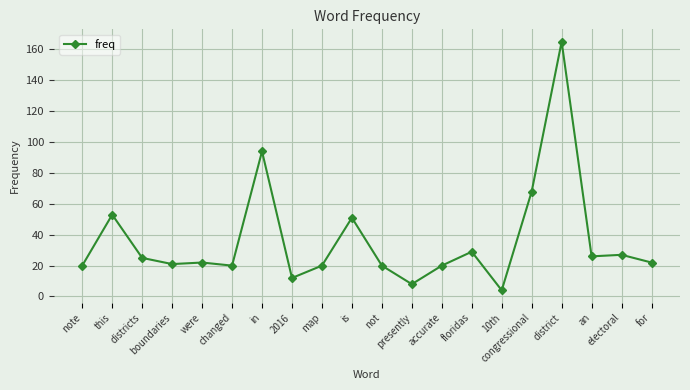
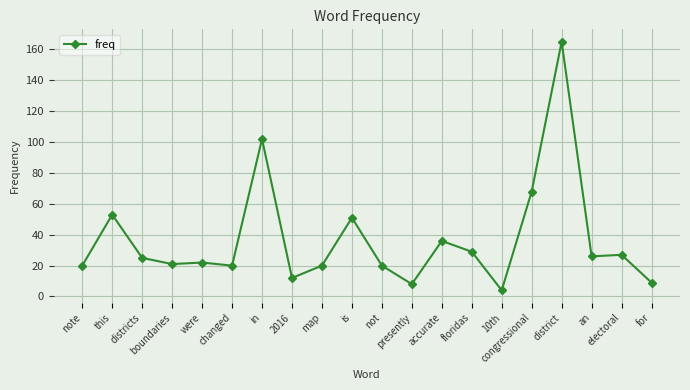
in: 94 -> 102
accurate: 20 -> 36
for: 22 -> 9
